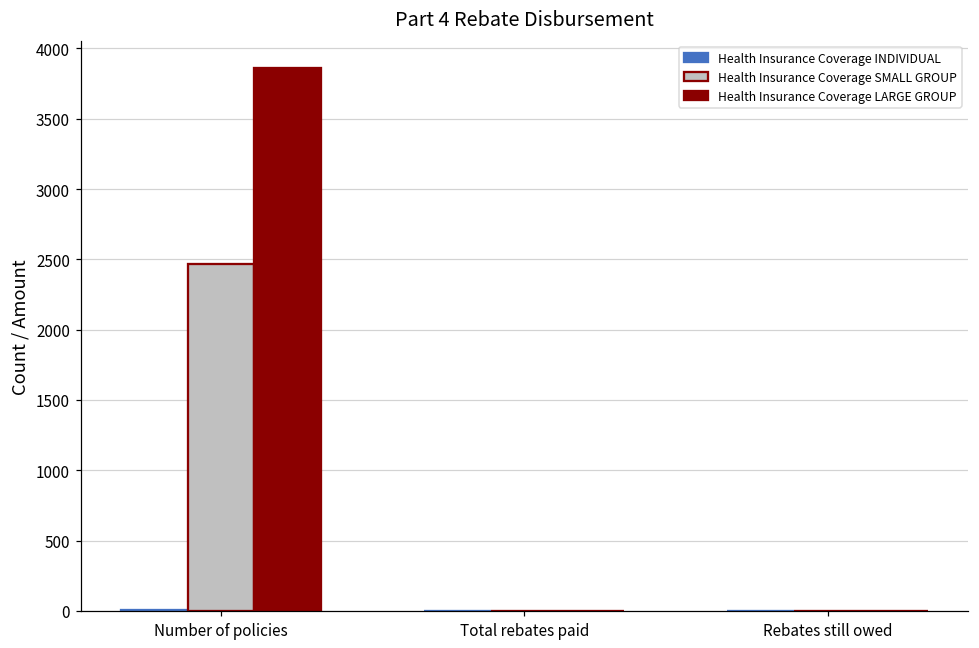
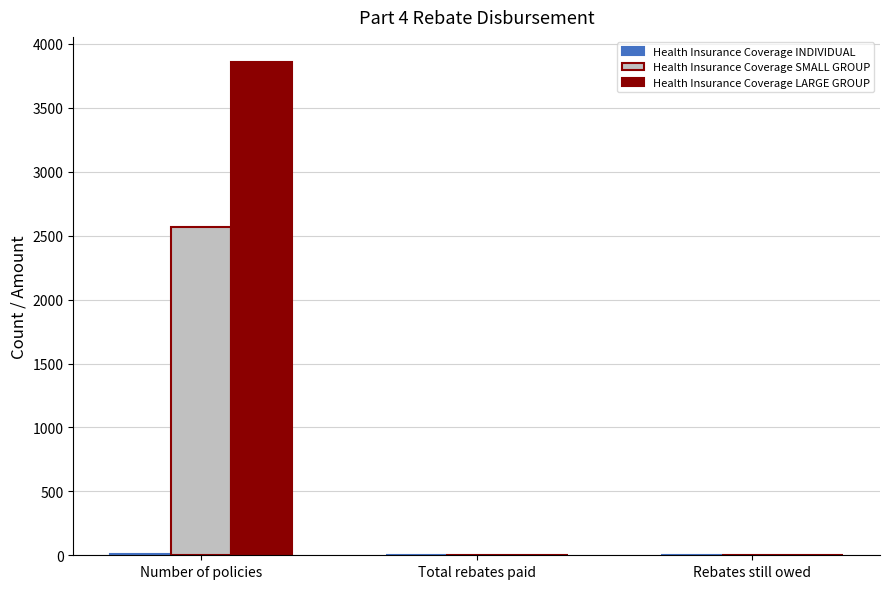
Health Insurance Coverage SMALL GROUP, Number of policies: 2470 -> 2570
